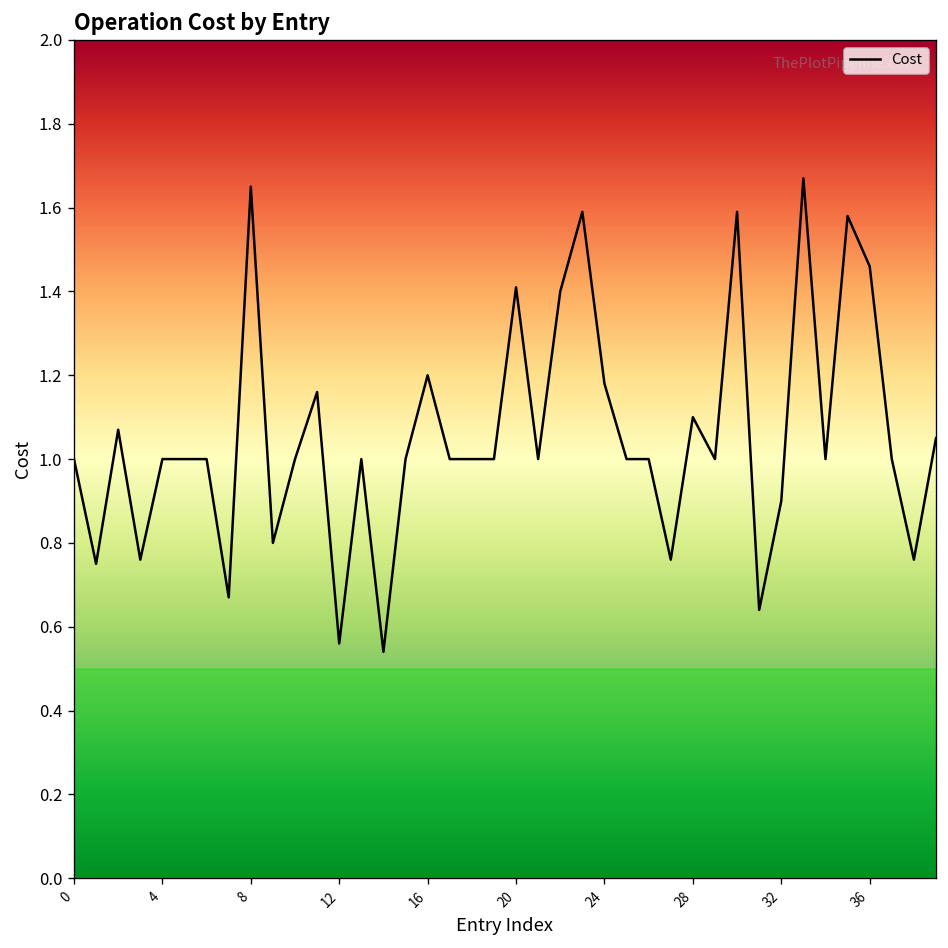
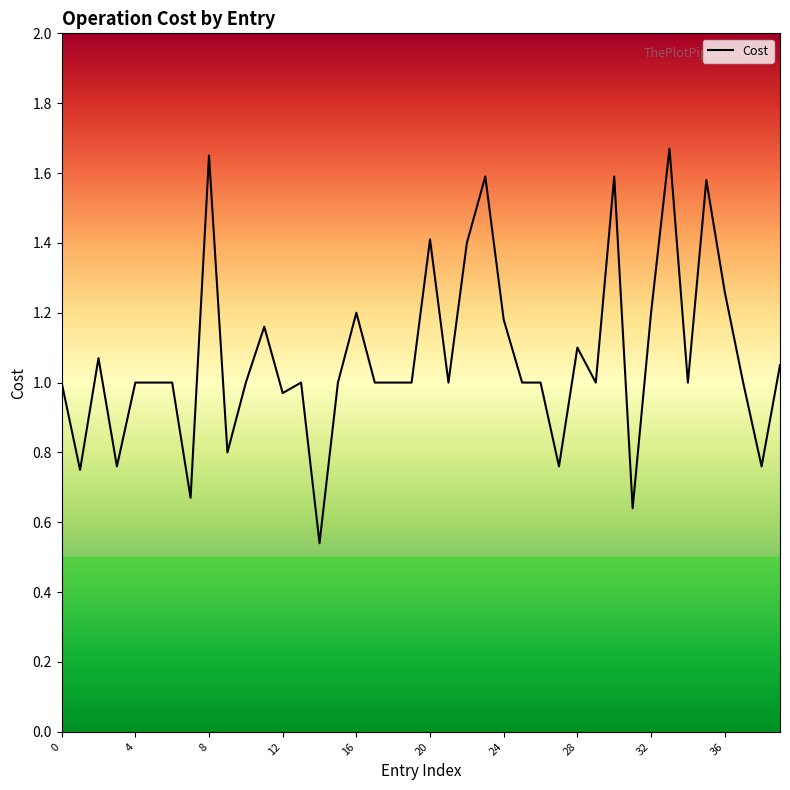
12: 0.56 -> 0.97
32: 0.9 -> 1.2
36: 1.46 -> 1.26
